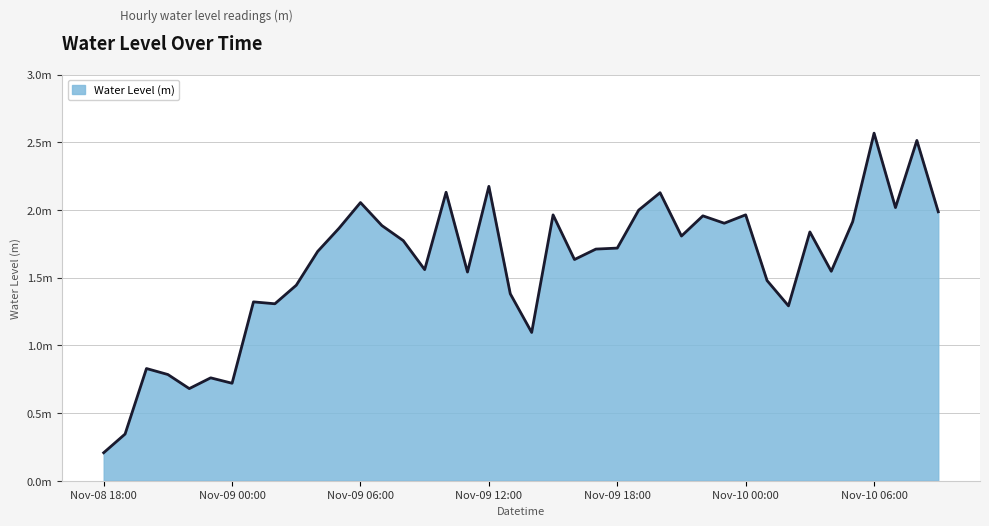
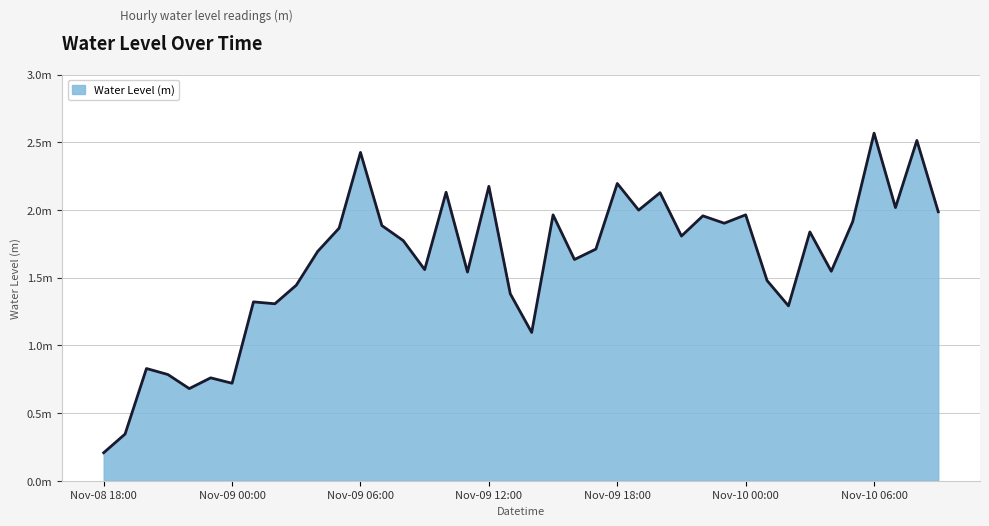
Nov-09 06:00: 2.05m -> 2.42m
Nov-09 18:00: 1.72m -> 2.20m
